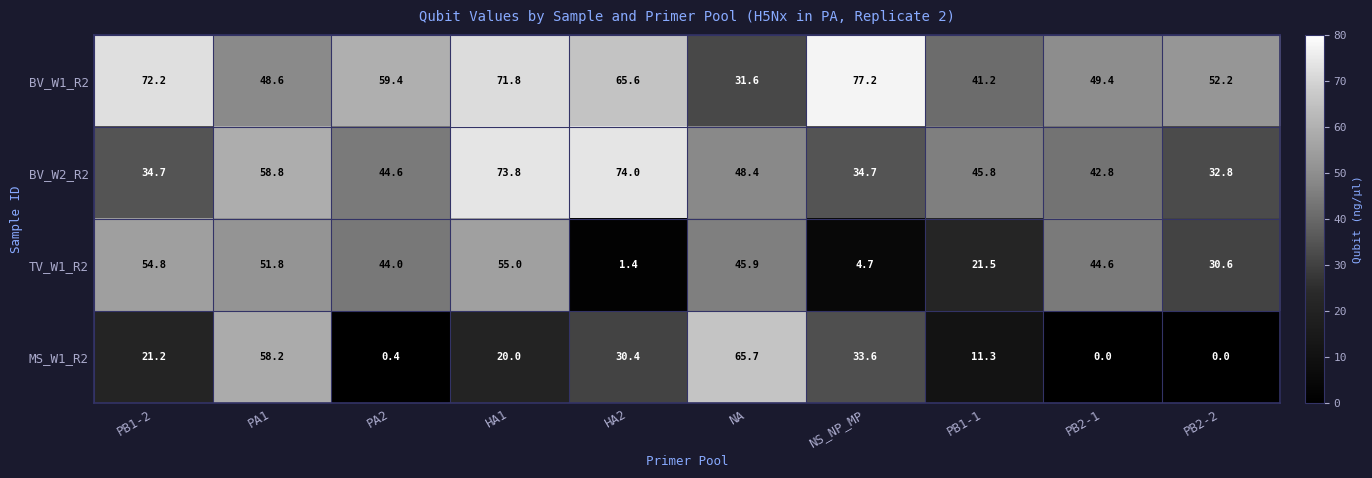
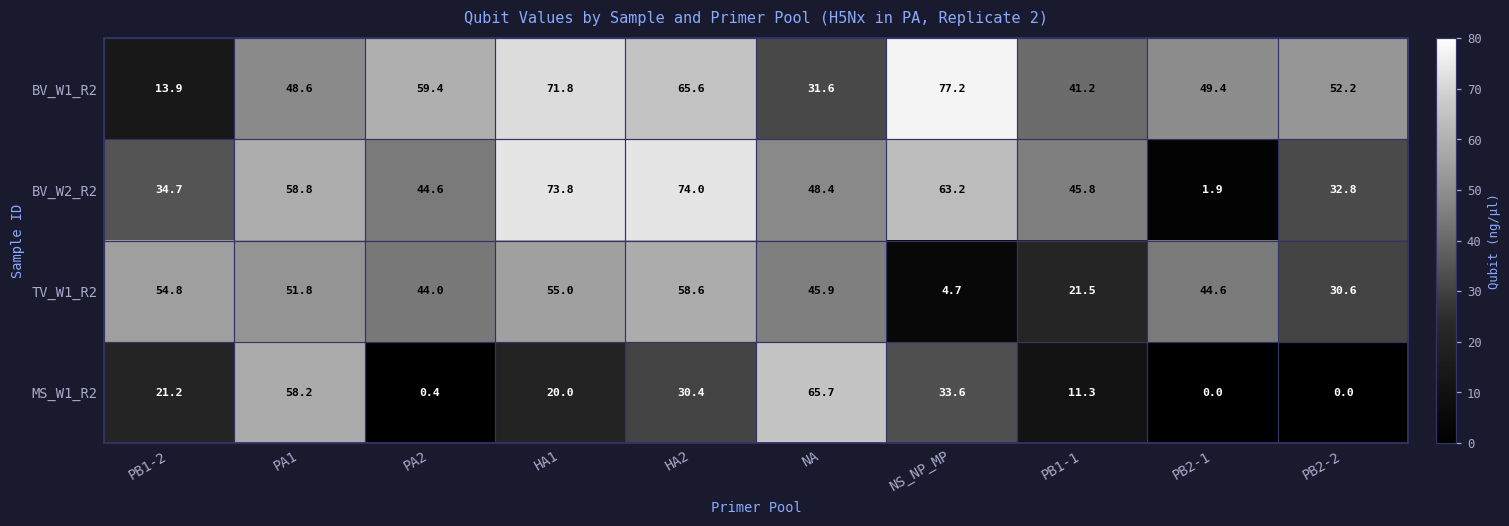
BV_W1_R2, PB1-2: 72.2 -> 13.9
BV_W2_R2, NS_NP_MP: 34.7 -> 63.2
BV_W2_R2, PB2-1: 42.8 -> 1.9
TV_W1_R2, HA2: 1.4 -> 58.6
